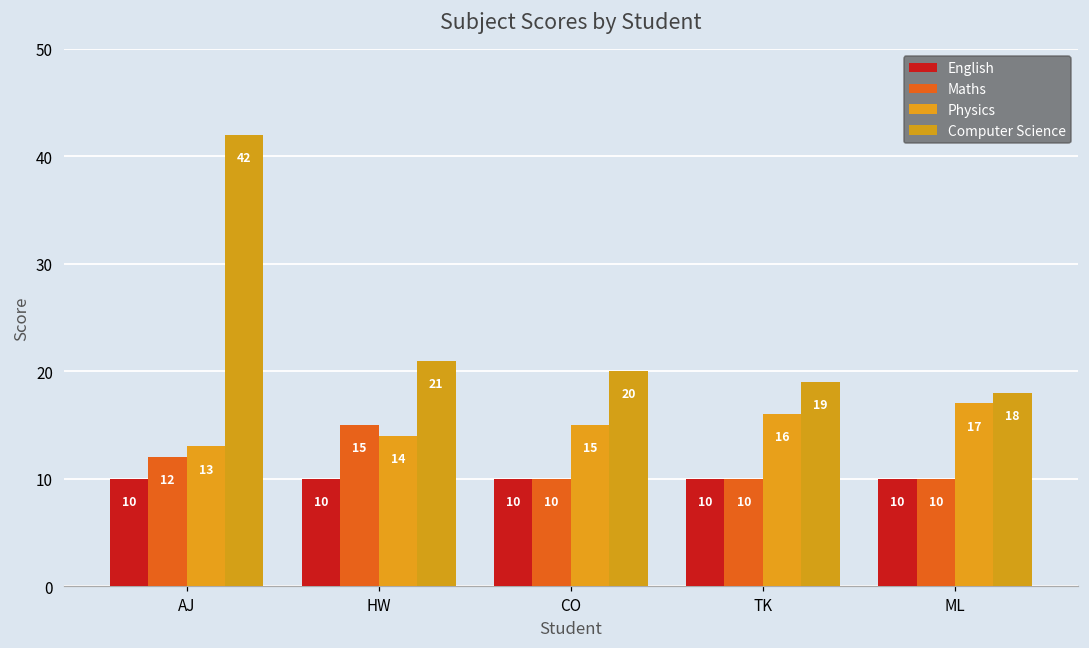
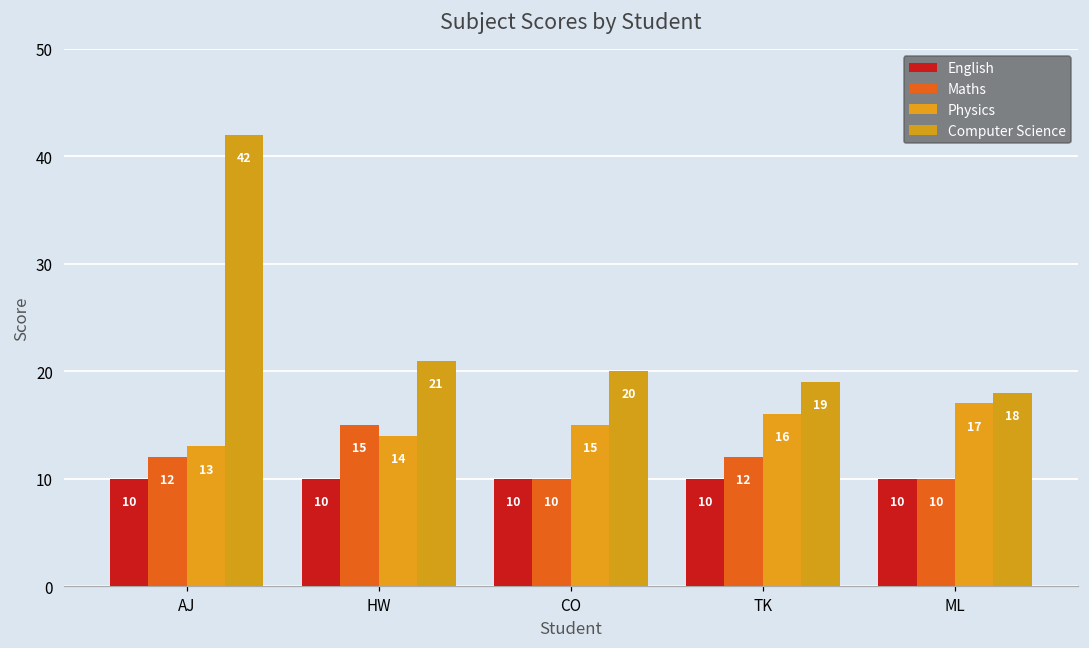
Maths, TK: 10 -> 12
